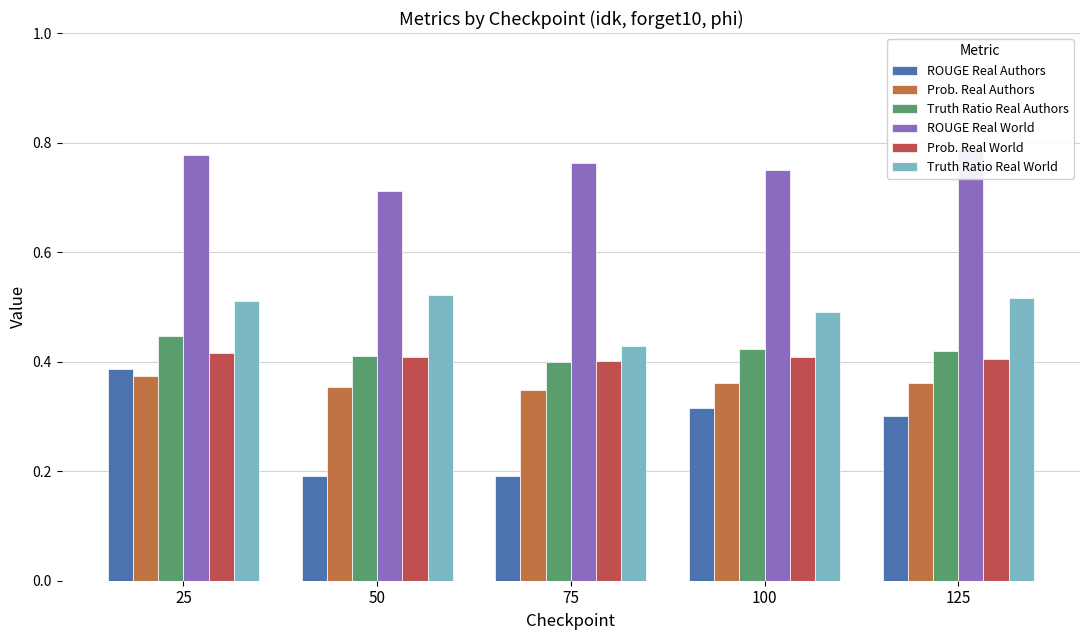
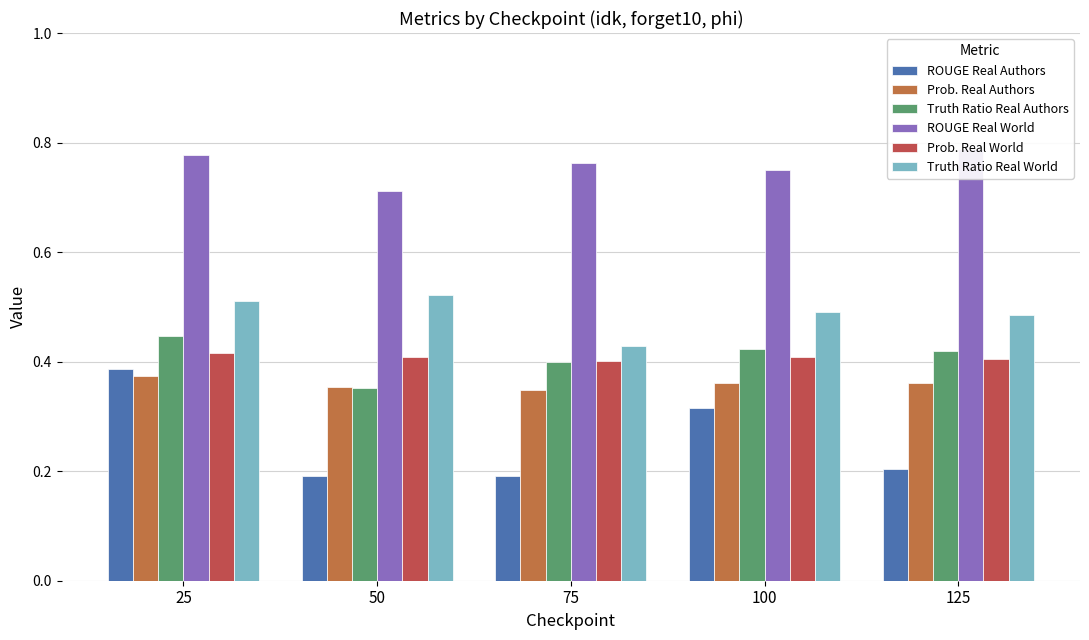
Truth Ratio Real Authors, 50: 0.41 -> 0.35
ROUGE Real Authors, 125: 0.30 -> 0.20
Truth Ratio Real World, 125: 0.52 -> 0.49
